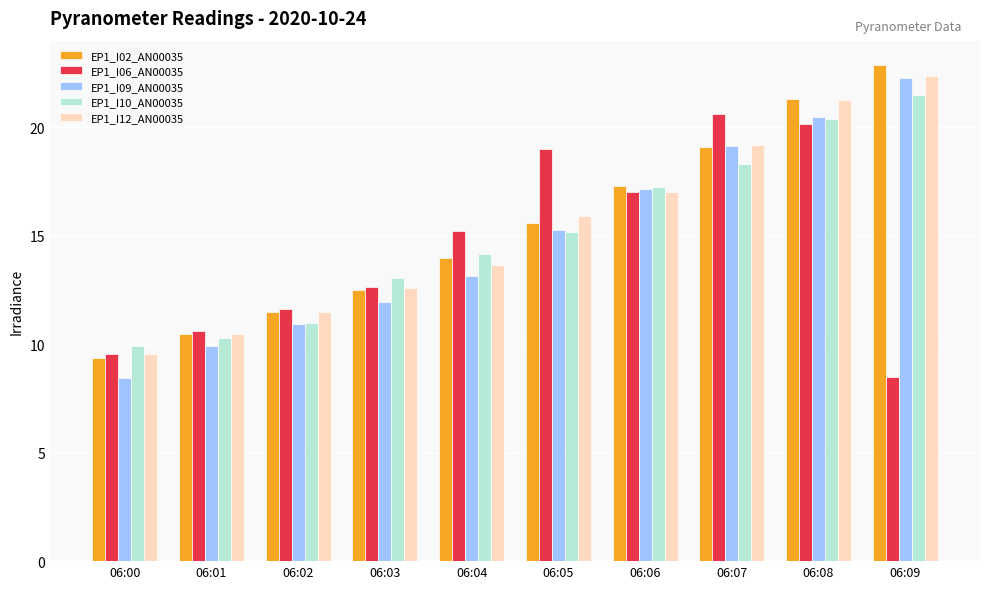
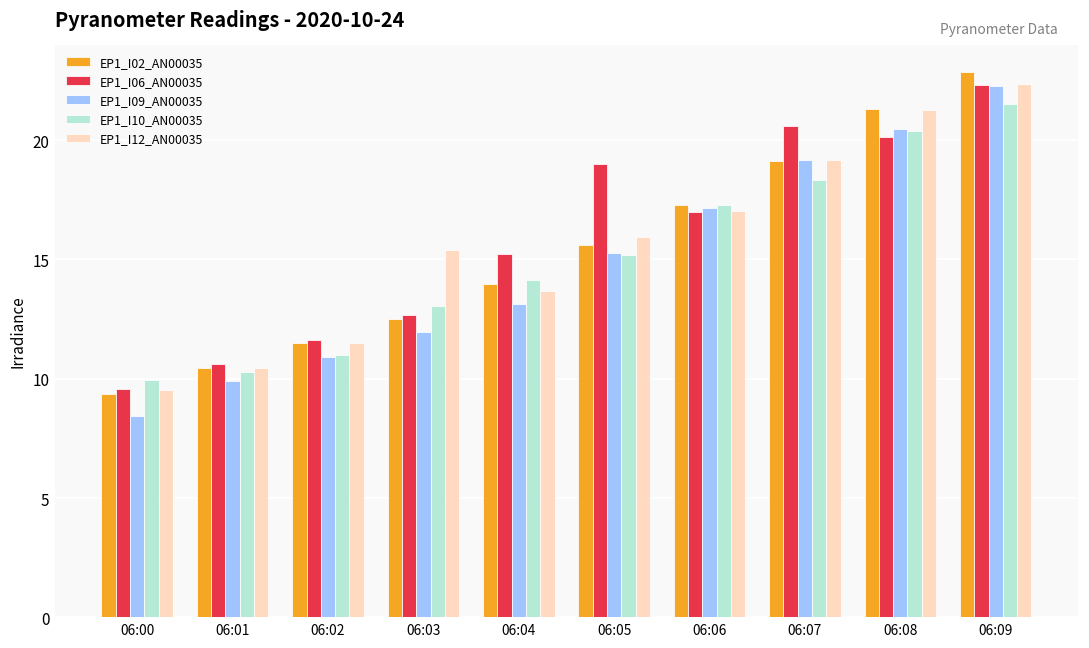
EP1_I12_AN00035, 06:03: 12.6 -> 15.4
EP1_I06_AN00035, 06:09: 8.5 -> 22.3
